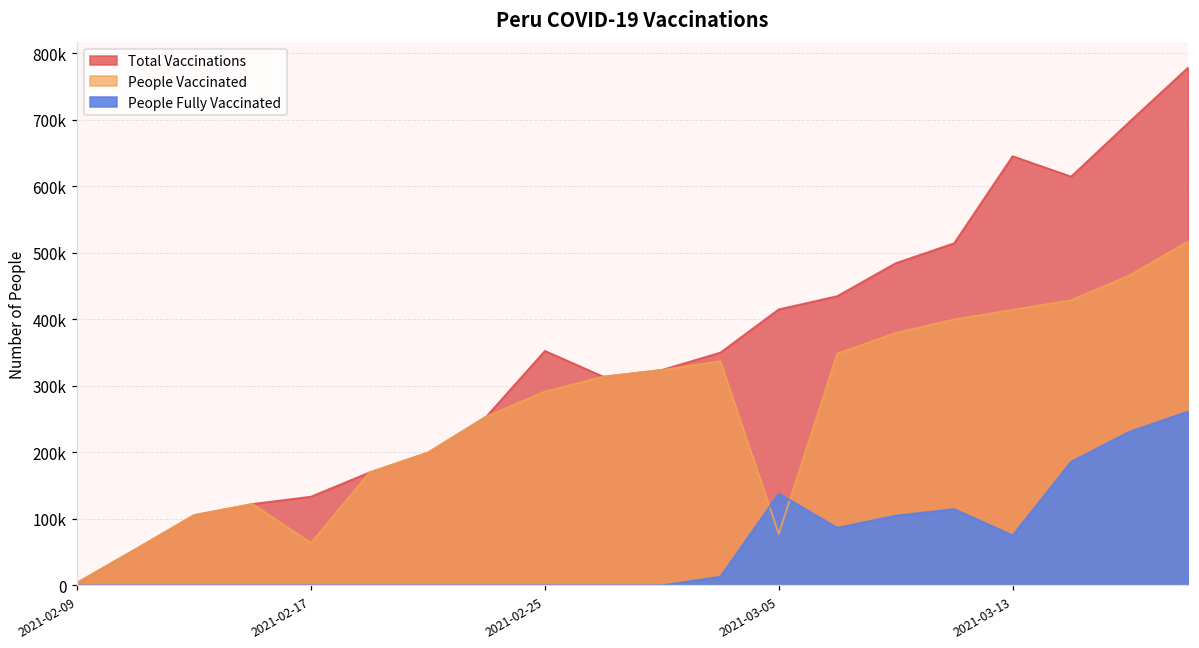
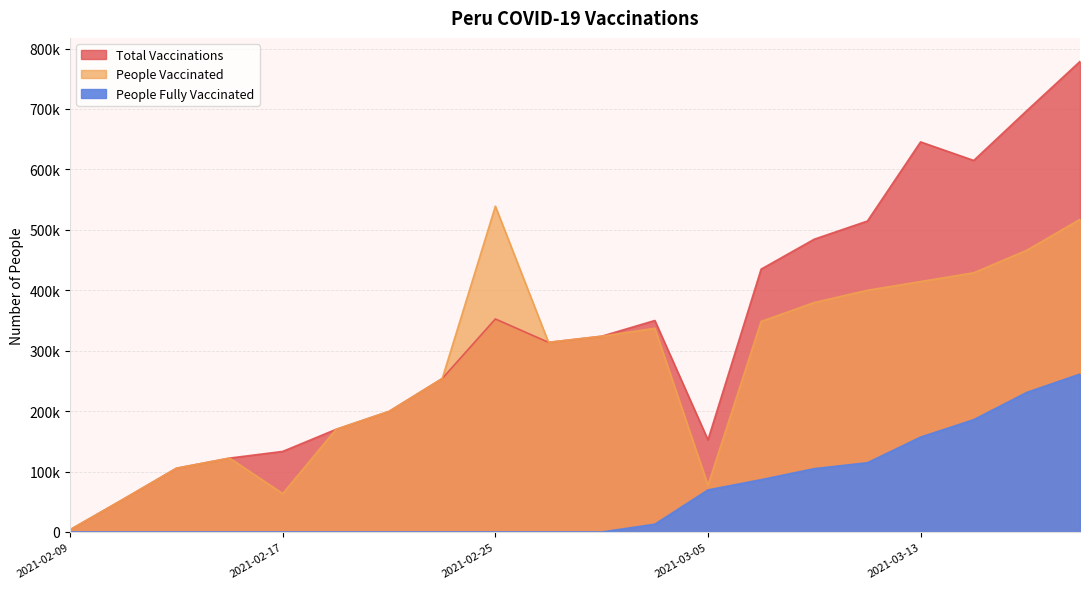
People Vaccinated, 2021-02-25: 290000 -> 540000
Total Vaccinations, 2021-03-05: 420000 -> 150000
People Fully Vaccinated, 2021-03-05: 140000 -> 70000
People Fully Vaccinated, 2021-03-13: 80000 -> 160000
